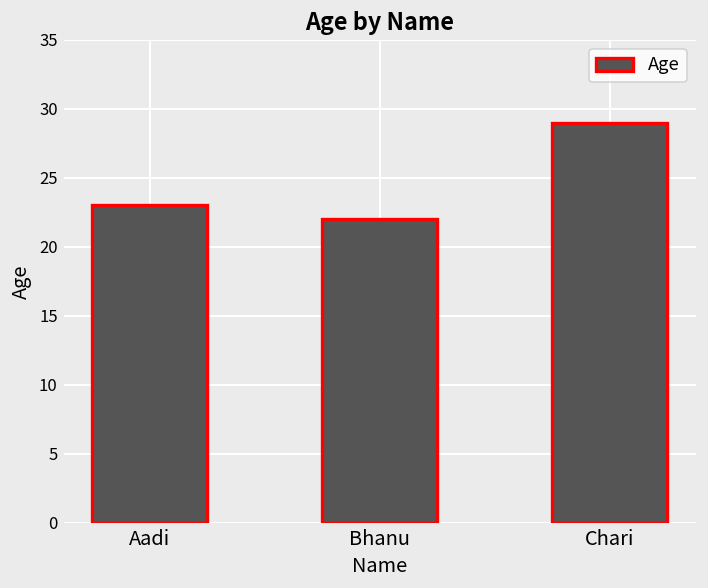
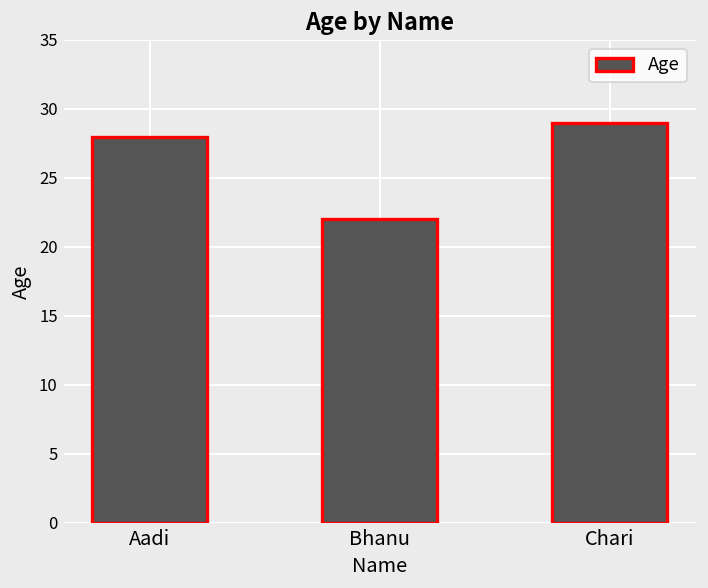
Aadi: 23 -> 28
